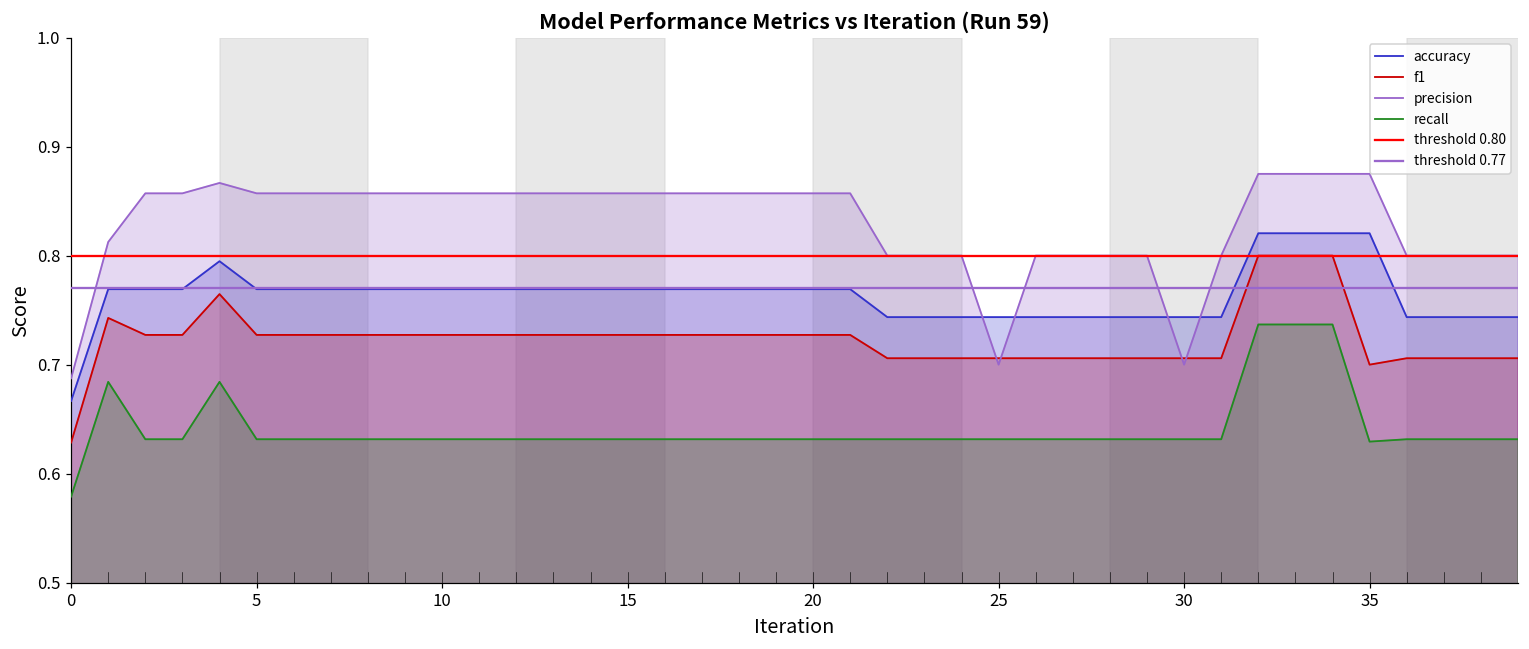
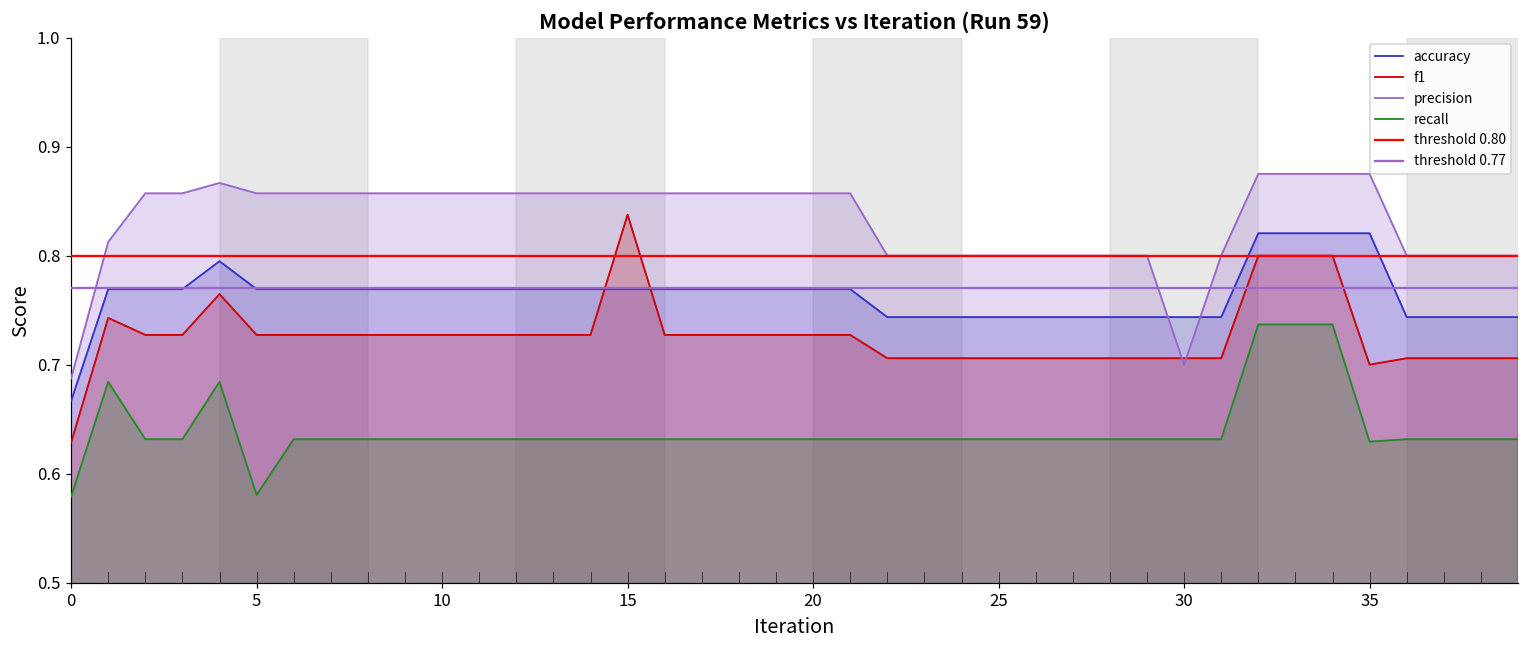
recall, 5: 0.63 -> 0.58
f1, 15: 0.73 -> 0.84
precision, 25: 0.7 -> 0.8
